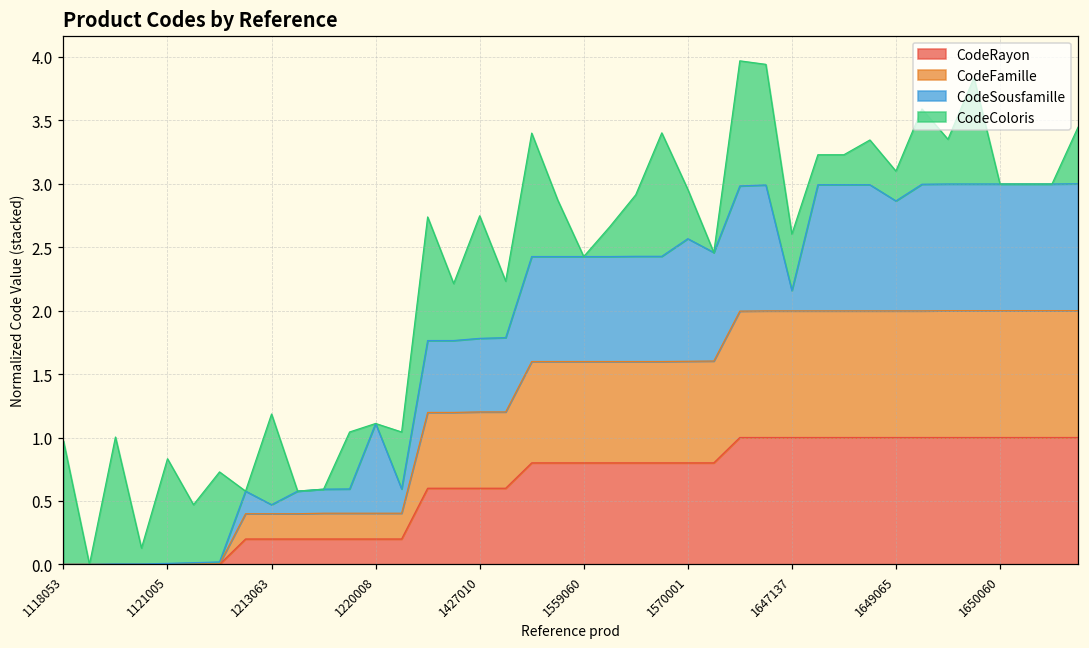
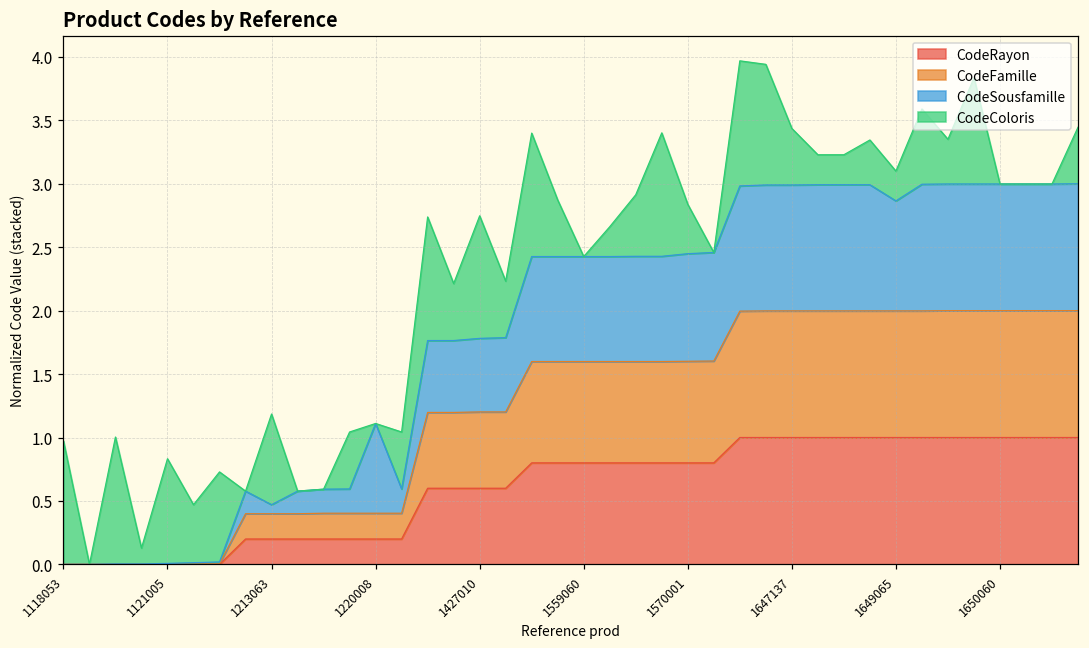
CodeSousfamille, 1570001: 0.97 -> 0.85
CodeSousfamille, 1647137: 0.16 -> 0.99
